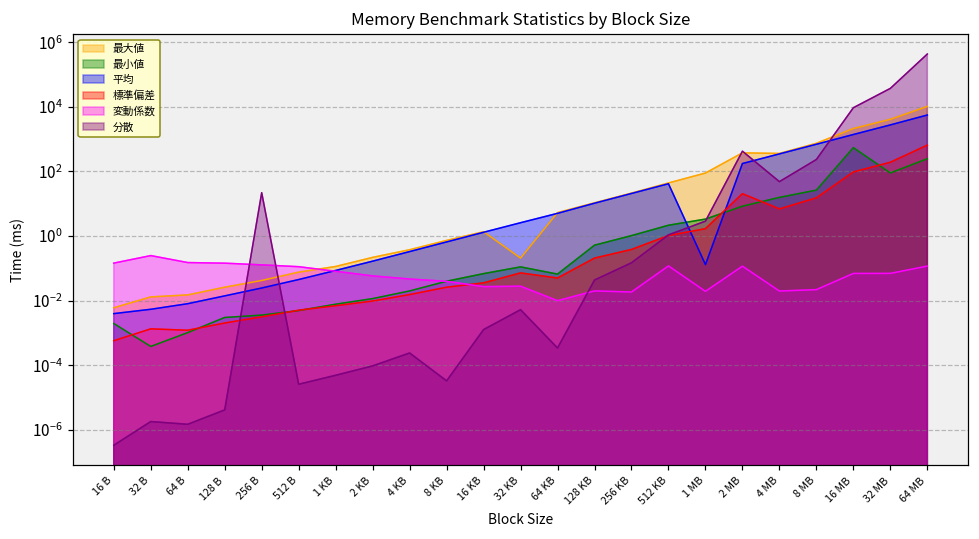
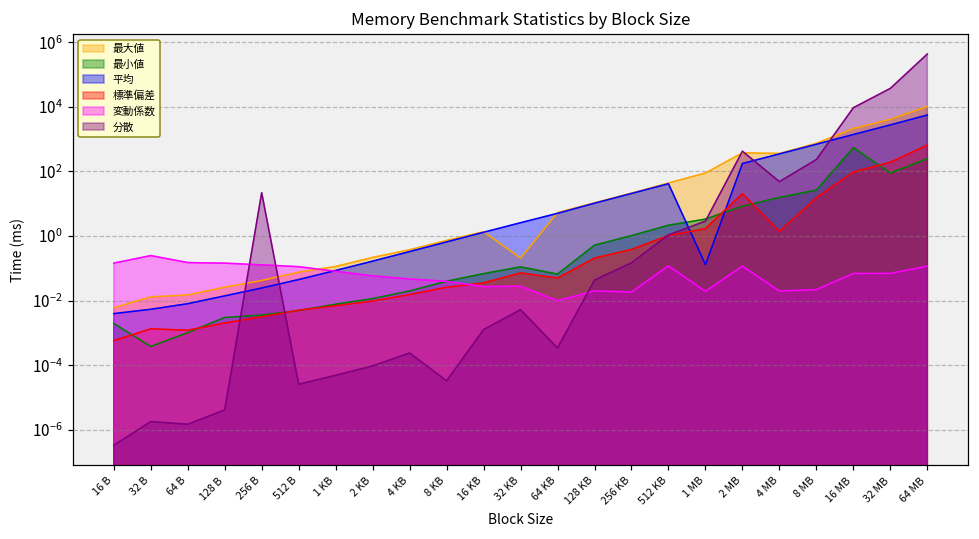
標準偏差, 4 MB: 7 -> 1
